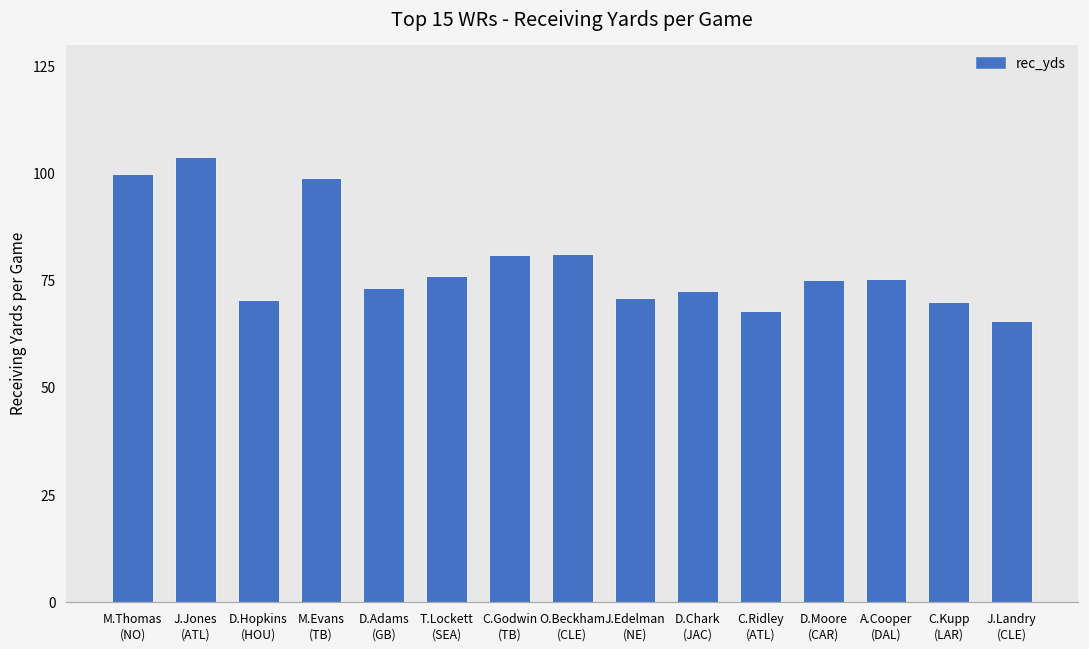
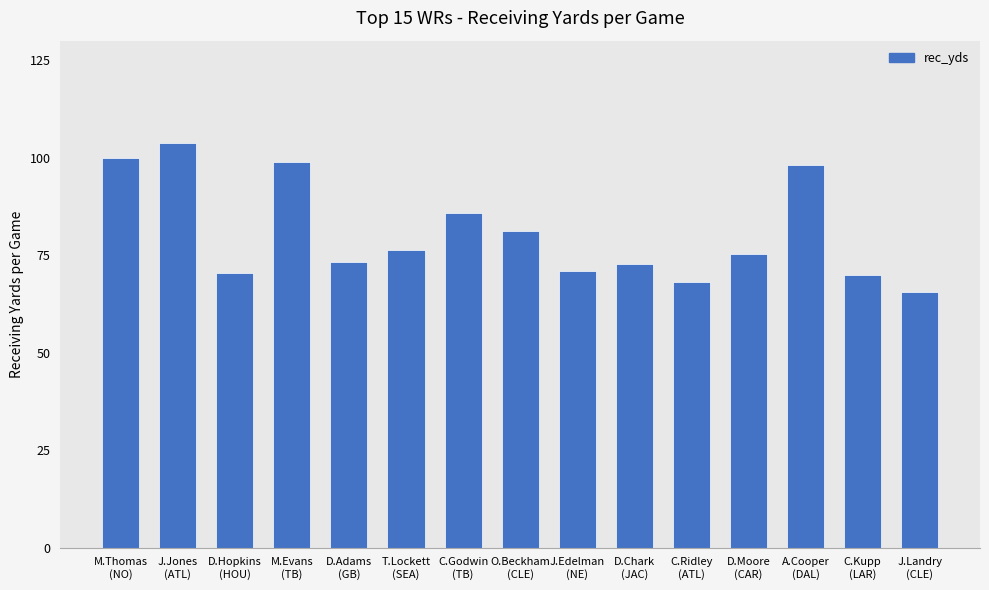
C.Godwin (TB): 81 -> 86
A.Cooper (DAL): 76 -> 98
